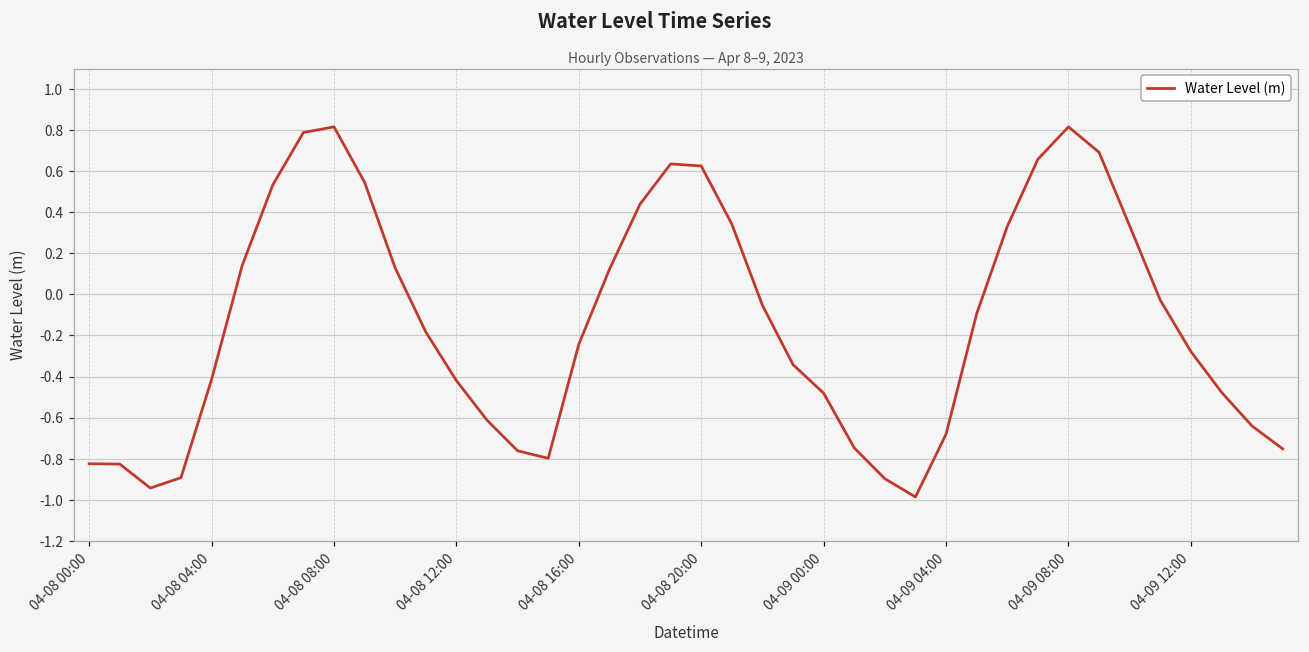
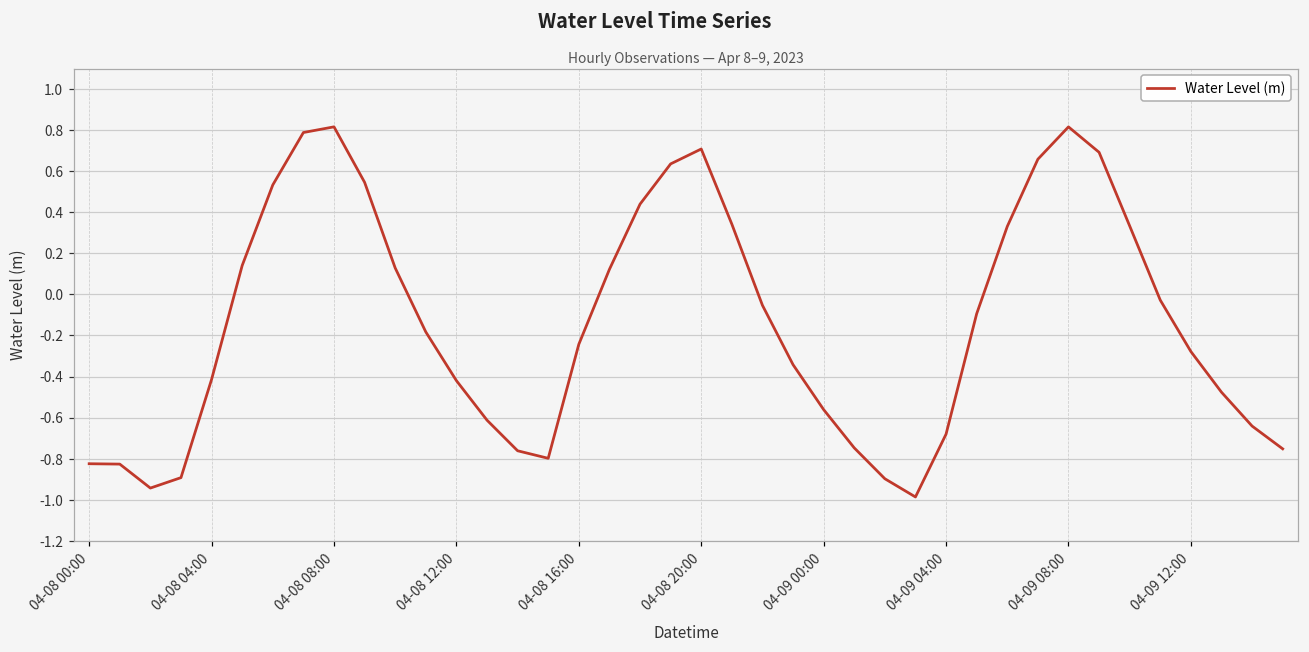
04-08 20:00: 0.63 -> 0.71
04-09 00:00: -0.48 -> -0.56
